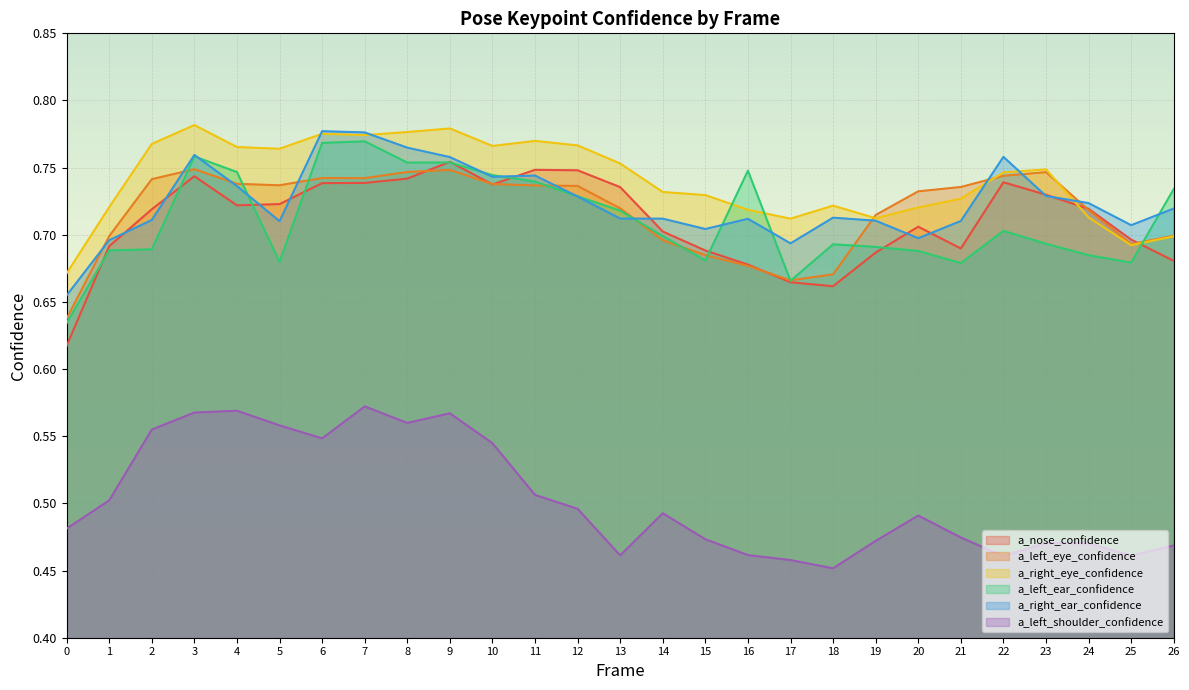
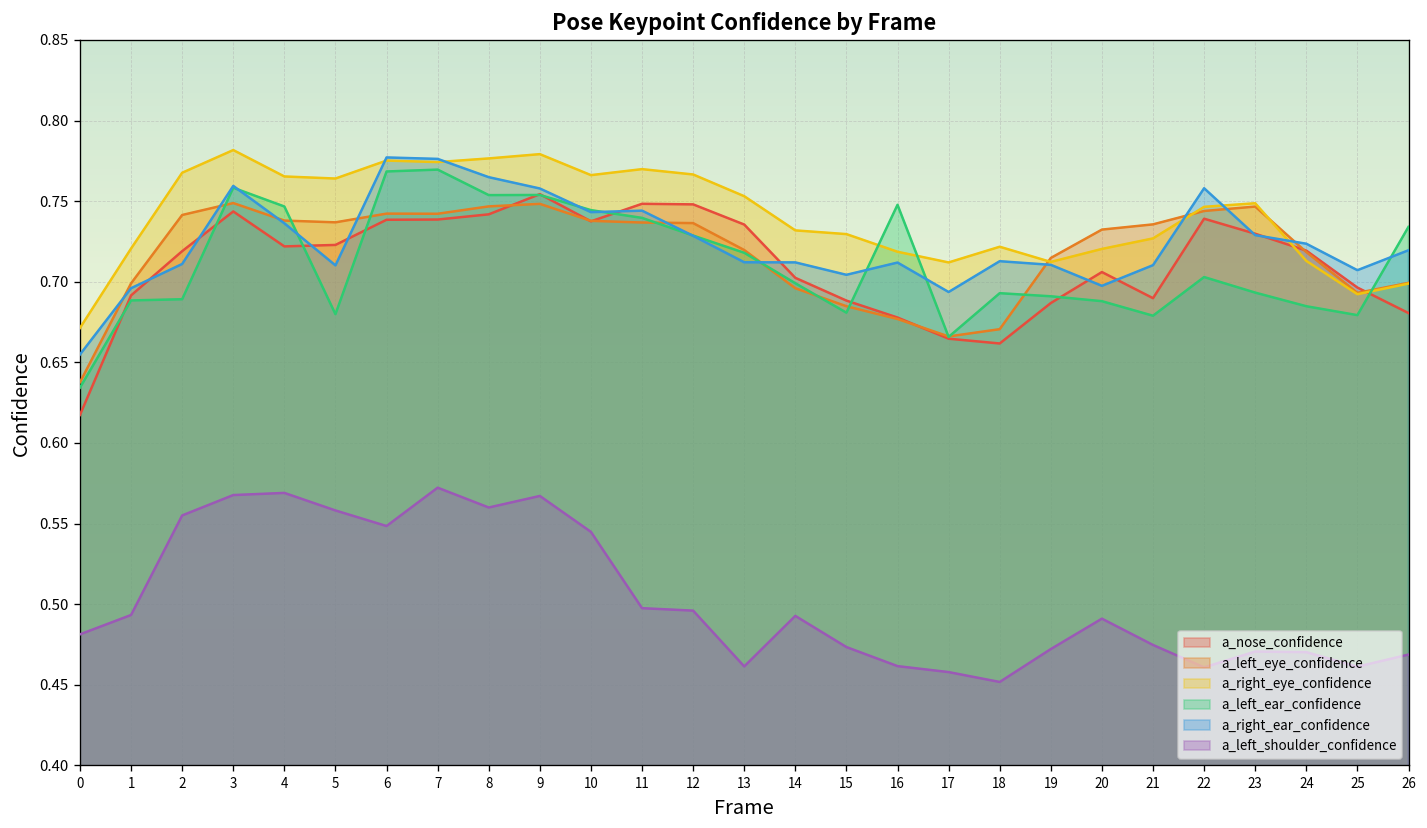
a_left_shoulder_confidence, 1: 0.502 -> 0.493
a_left_shoulder_confidence, 11: 0.506 -> 0.497
